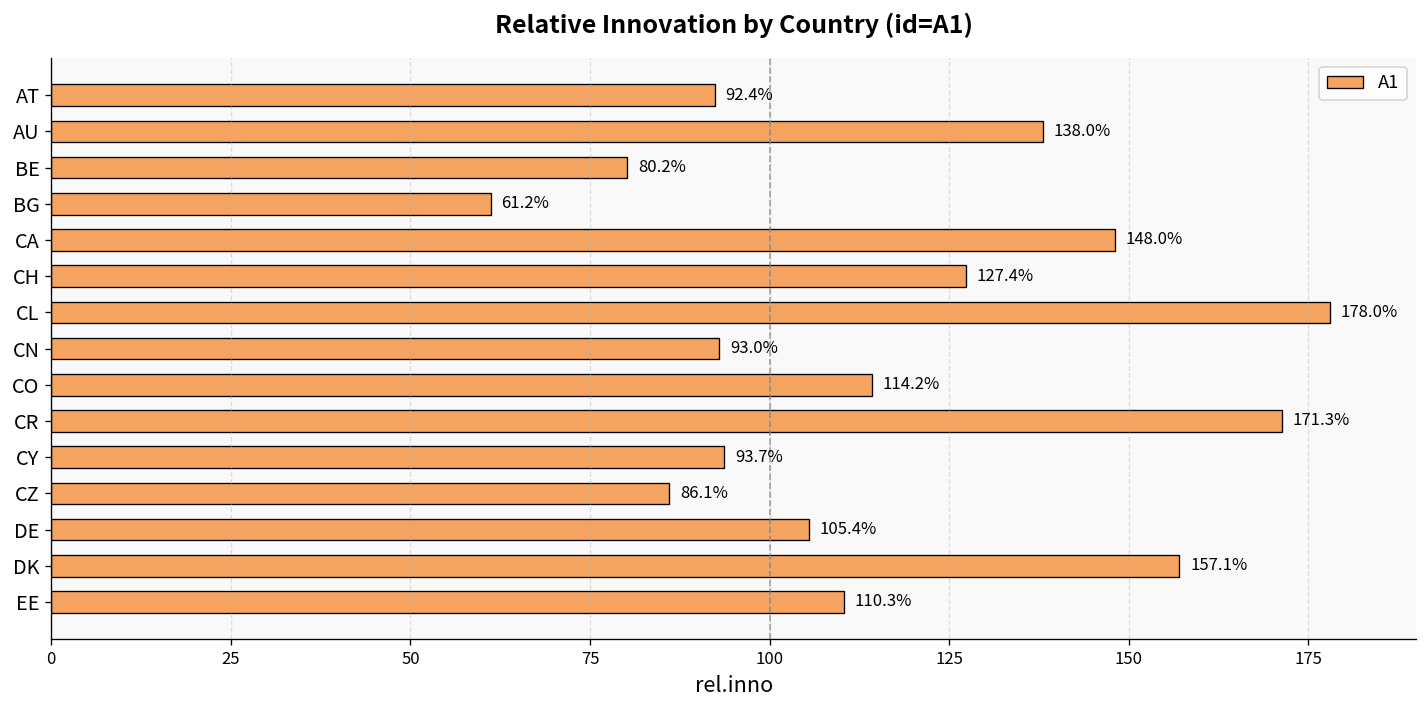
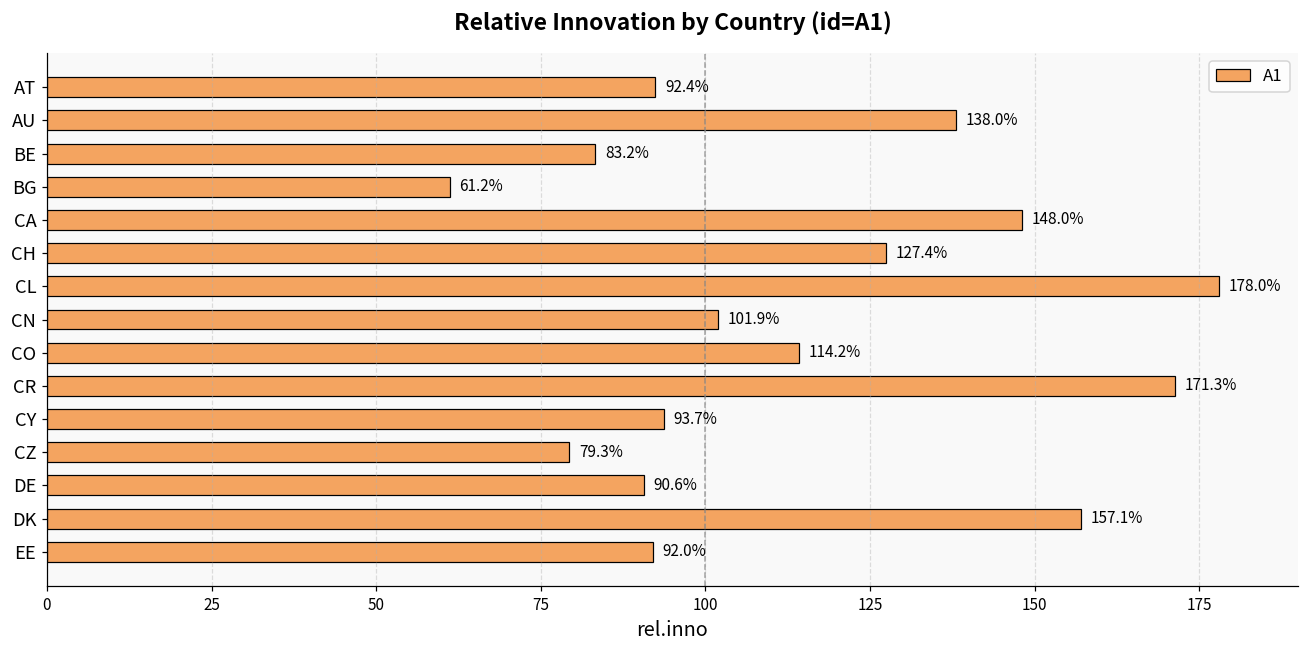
BE: 80.2% -> 83.2%
CN: 93.0% -> 101.9%
CZ: 86.1% -> 79.3%
DE: 105.4% -> 90.6%
EE: 110.3% -> 92.0%
